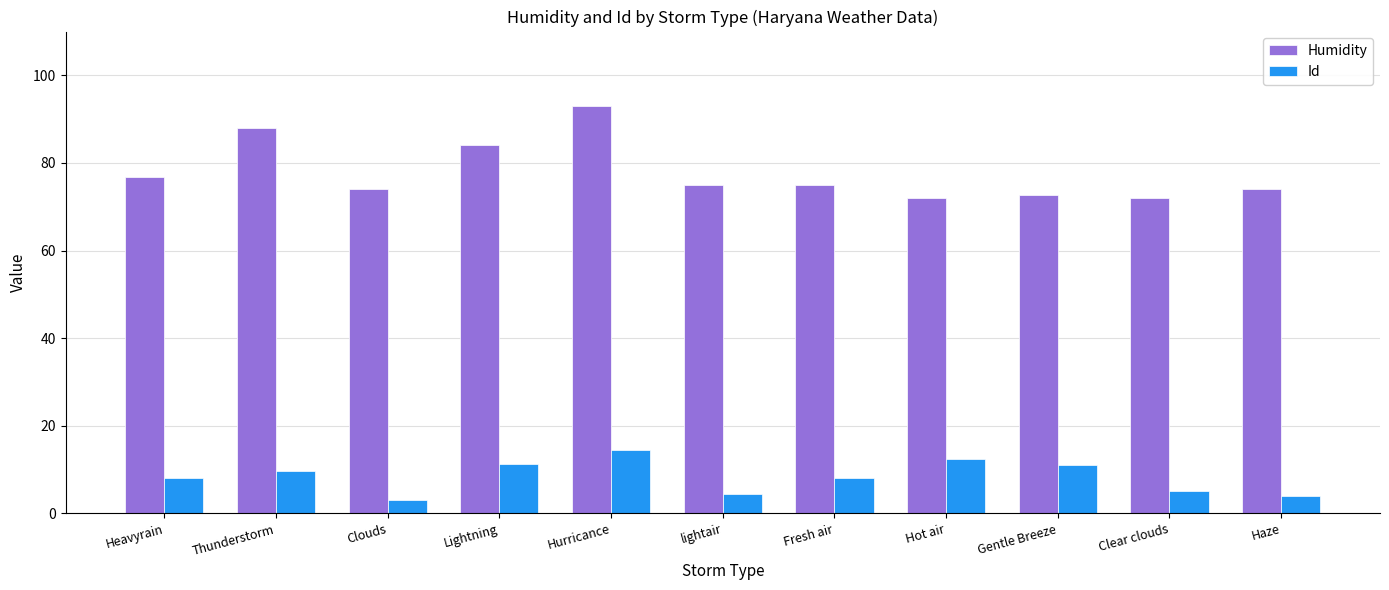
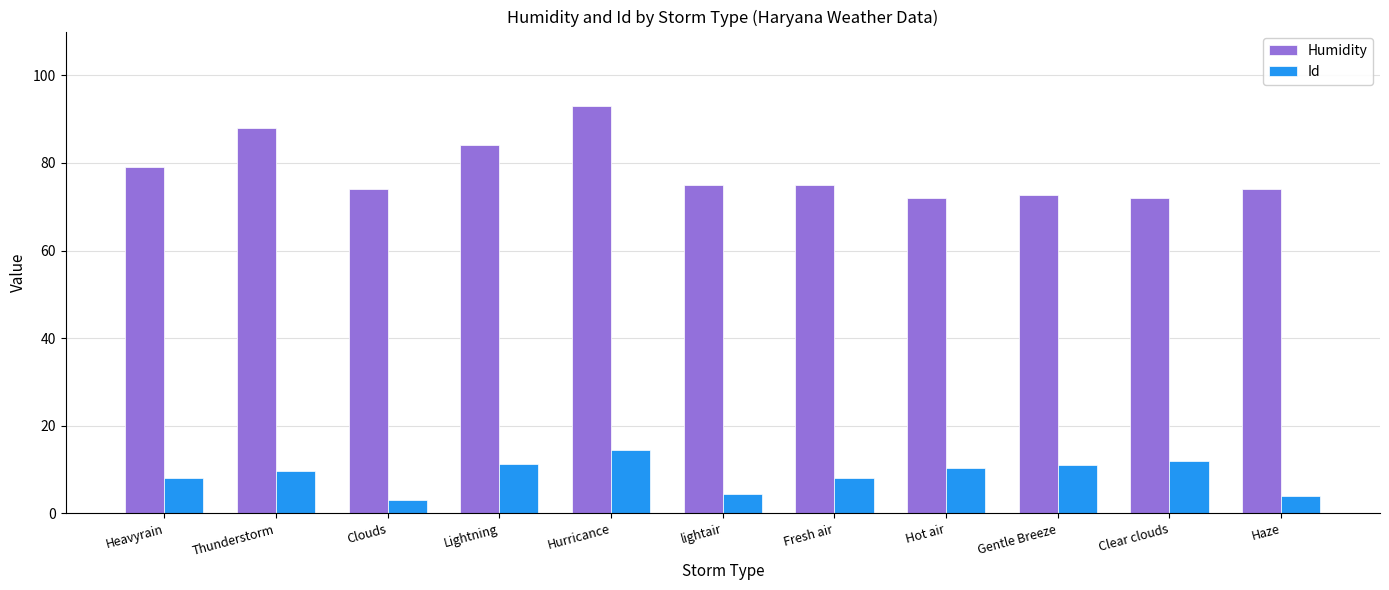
Humidity, Heavyrain: 77 -> 79
Id, Hot air: 13 -> 10
Id, Clear clouds: 5 -> 12
